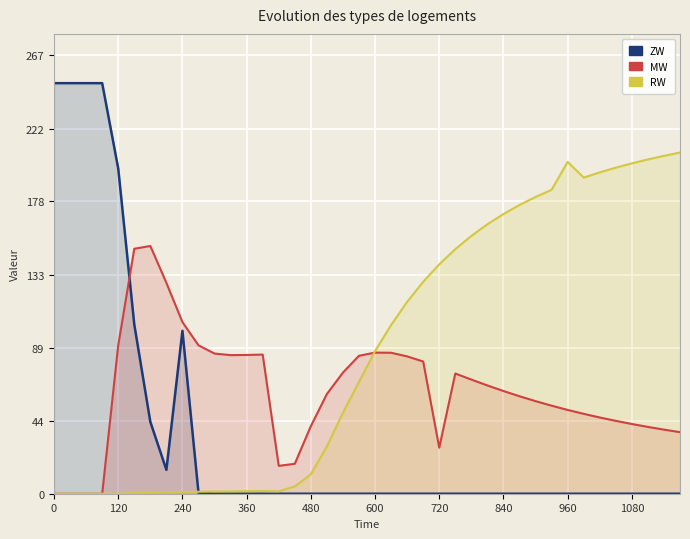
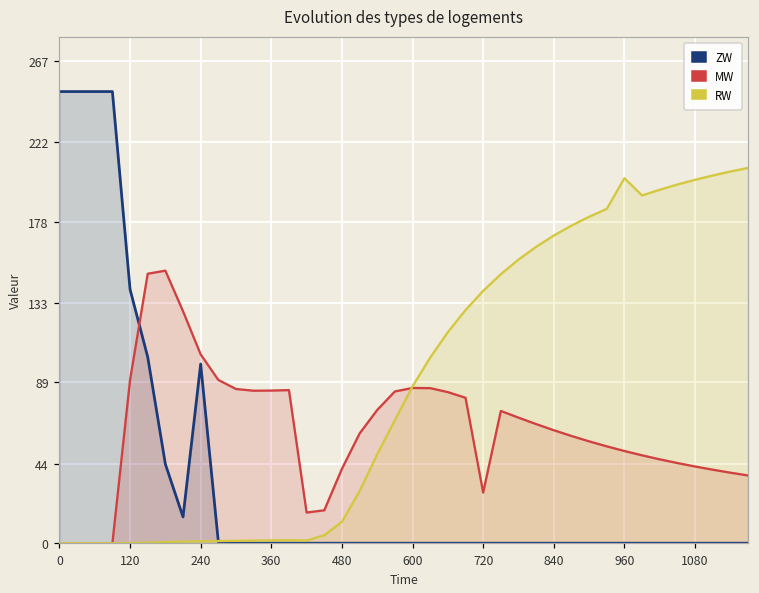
ZW, 120: 198 -> 140
